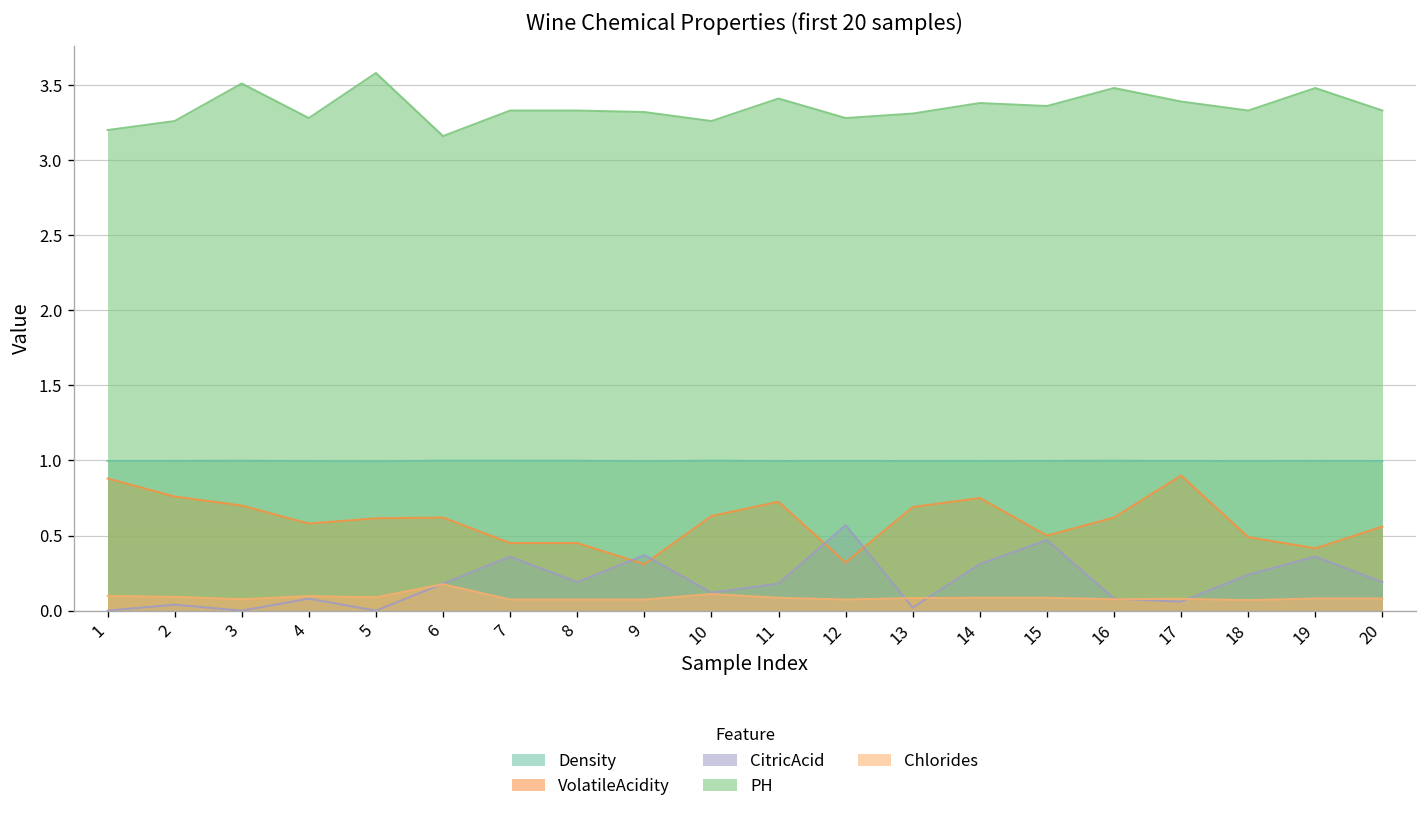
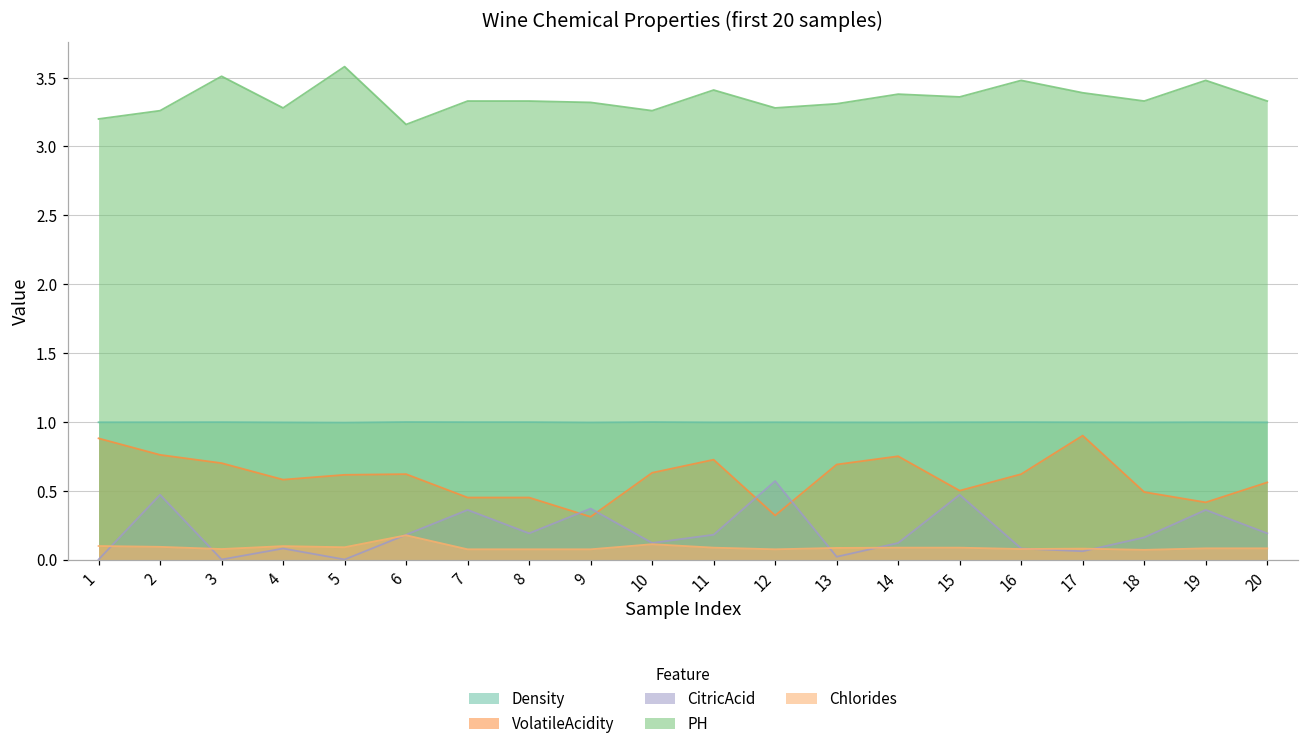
CitricAcid, 2: 0.04 -> 0.47
CitricAcid, 14: 0.31 -> 0.12
CitricAcid, 18: 0.24 -> 0.16
